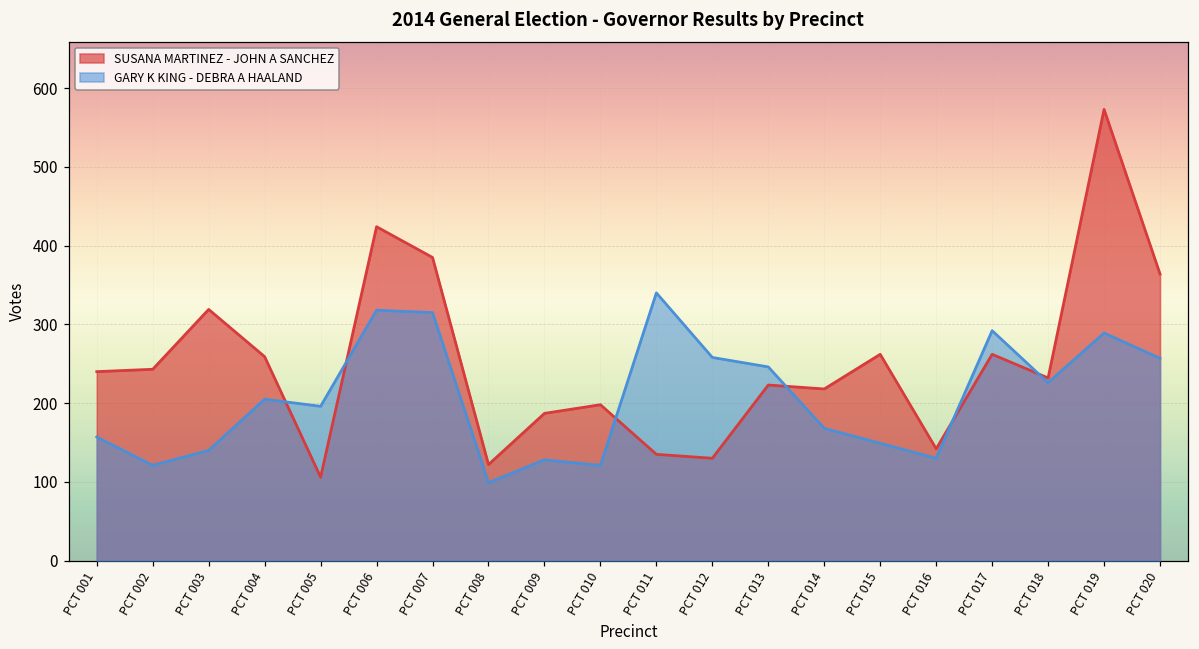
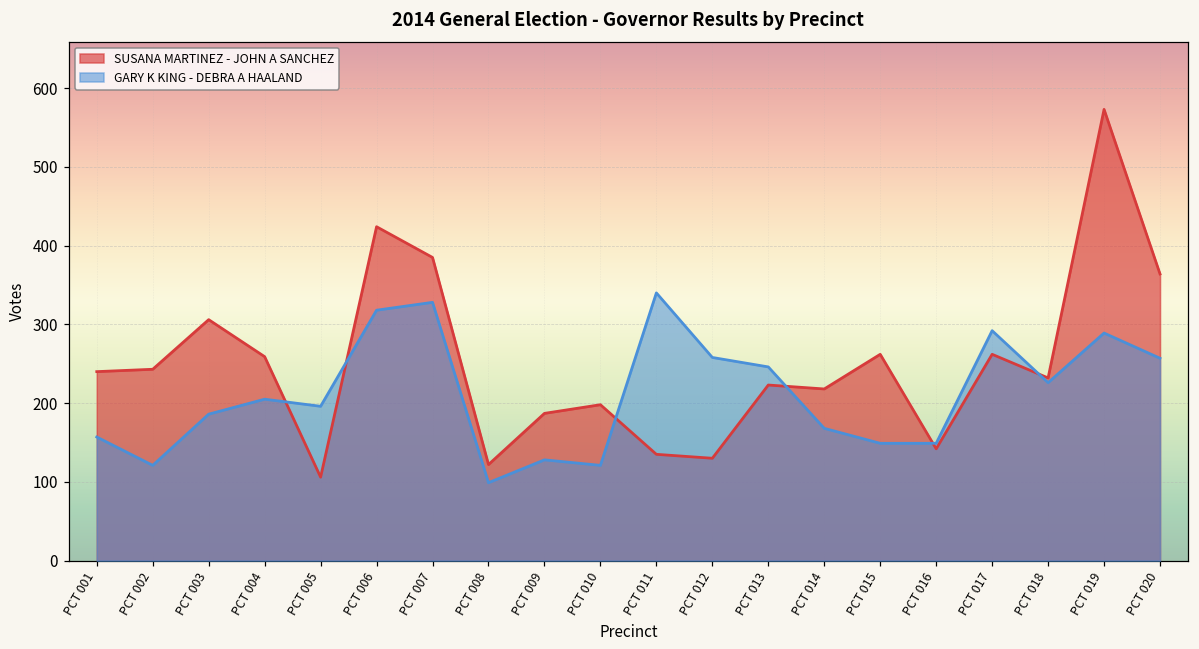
SUSANA MARTINEZ - JOHN A SANCHEZ, PCT 003: 320 -> 310
GARY K KING - DEBRA A HAALAND, PCT 003: 140 -> 190
GARY K KING - DEBRA A HAALAND, PCT 007: 320 -> 330
GARY K KING - DEBRA A HAALAND, PCT 016: 130 -> 150
